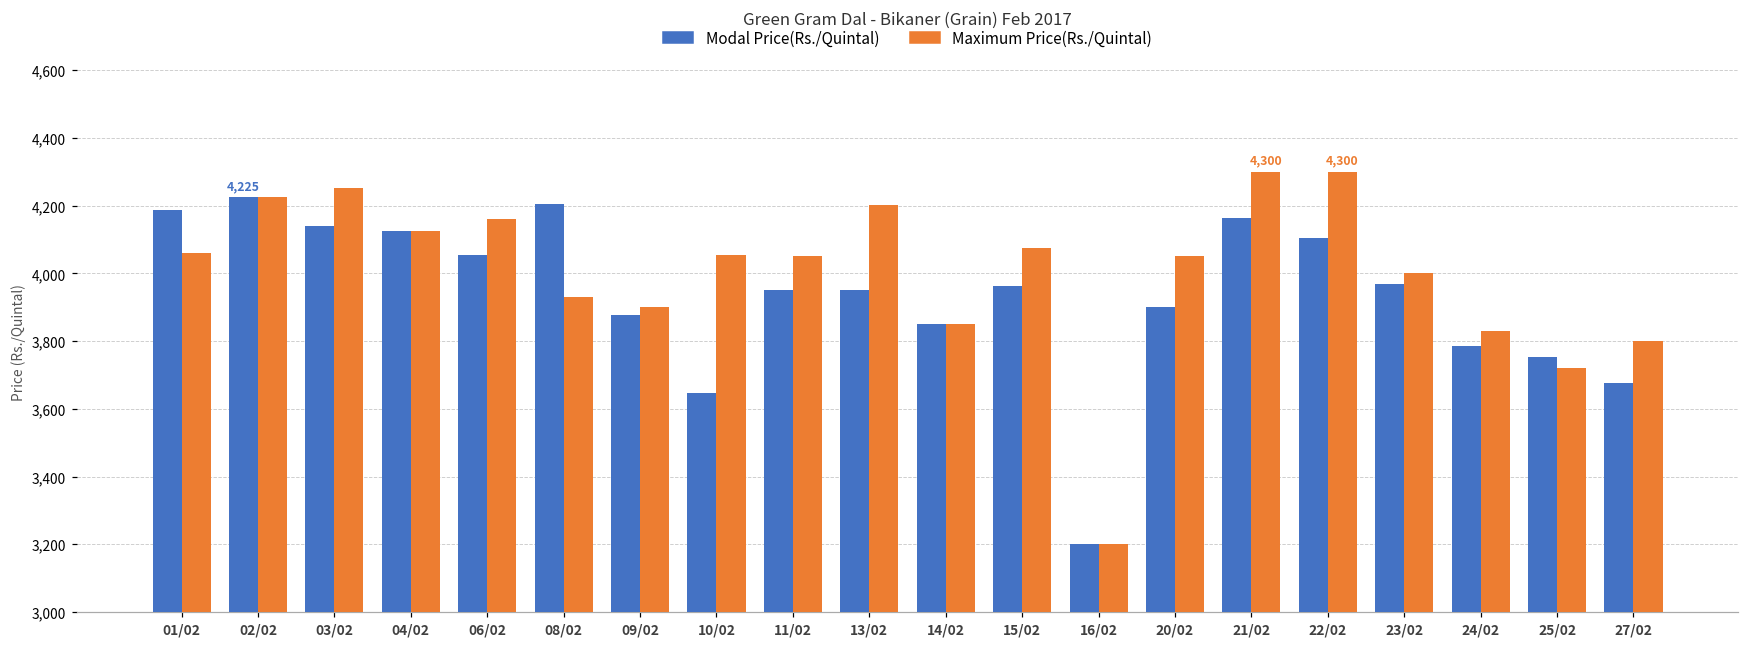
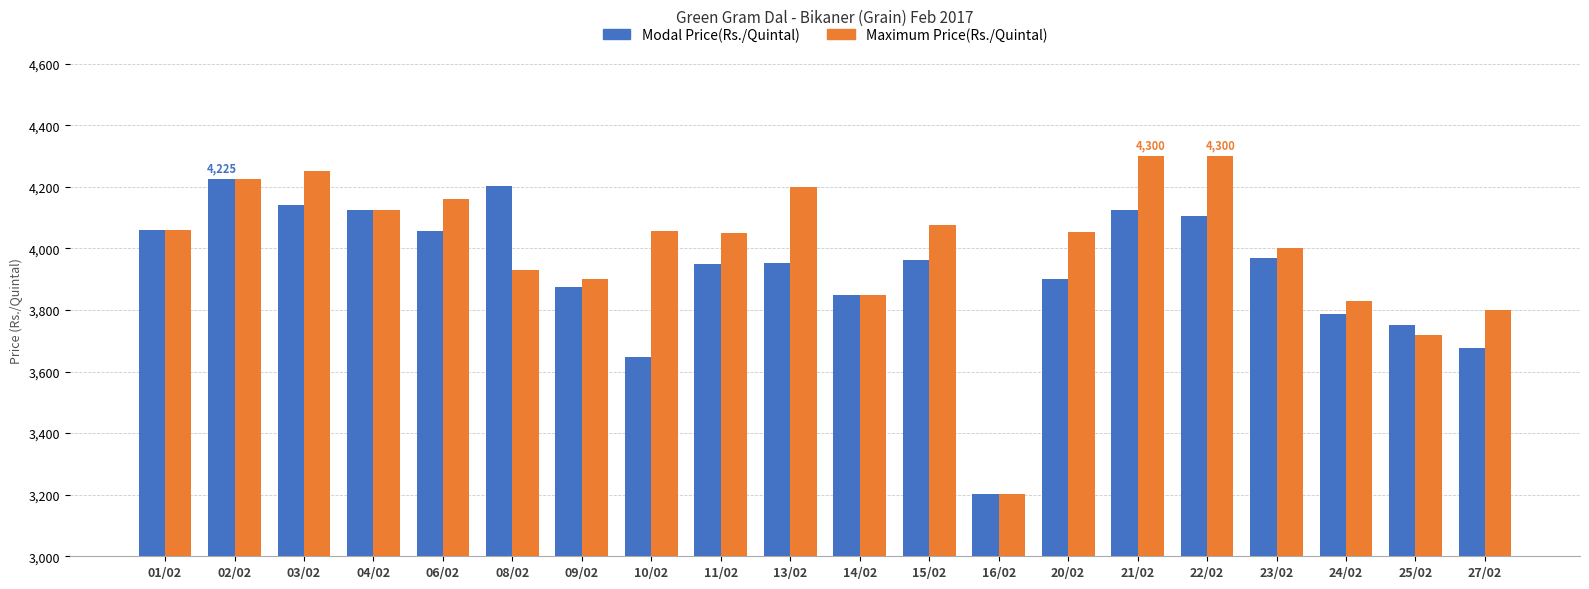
Modal Price(Rs./Quintal), 01/02: 4,190 -> 4,060
Modal Price(Rs./Quintal), 21/02: 4,160 -> 4,130
